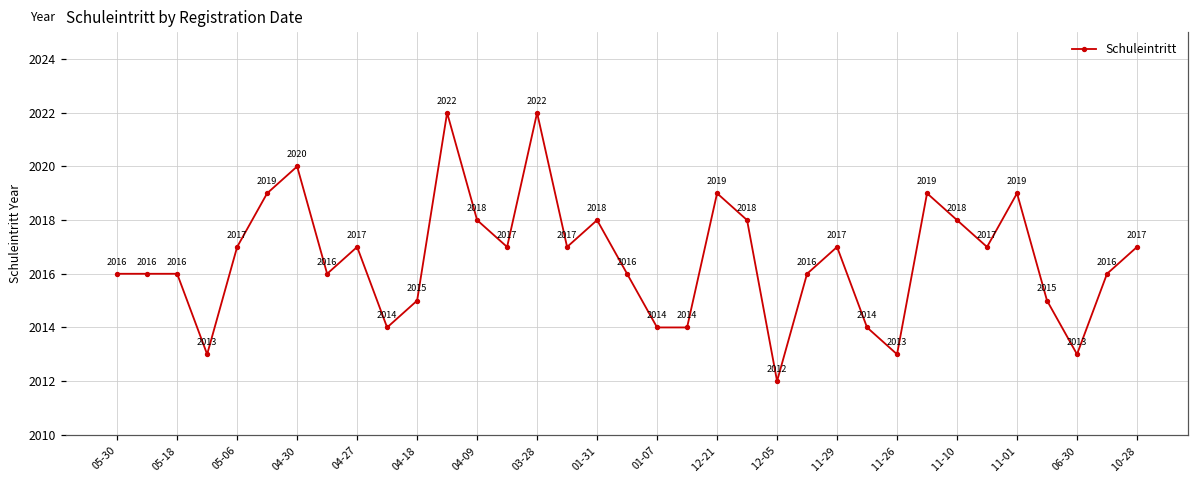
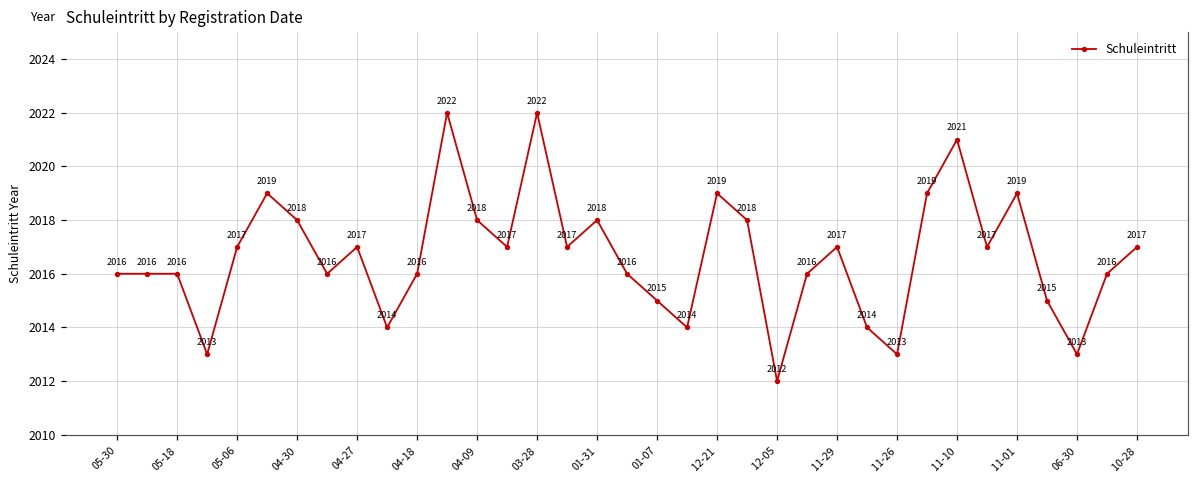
04-30: 2020 -> 2018
04-18: 2015 -> 2016
01-07: 2014 -> 2015
11-10: 2018 -> 2021
